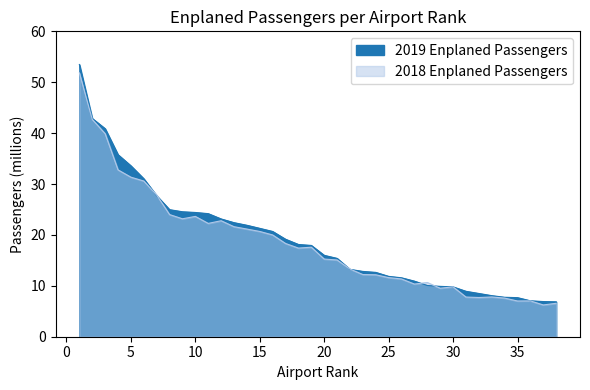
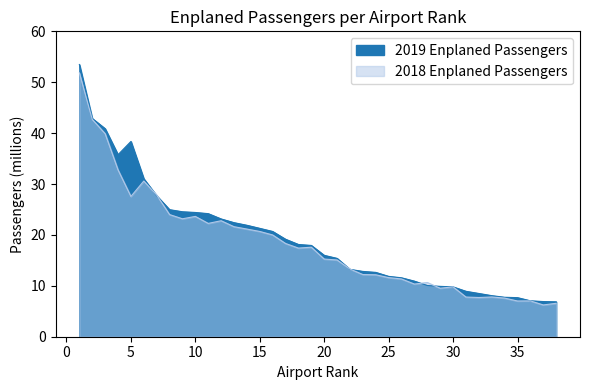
2019 Enplaned Passengers, 5: 34 -> 38
2018 Enplaned Passengers, 5: 31 -> 28
